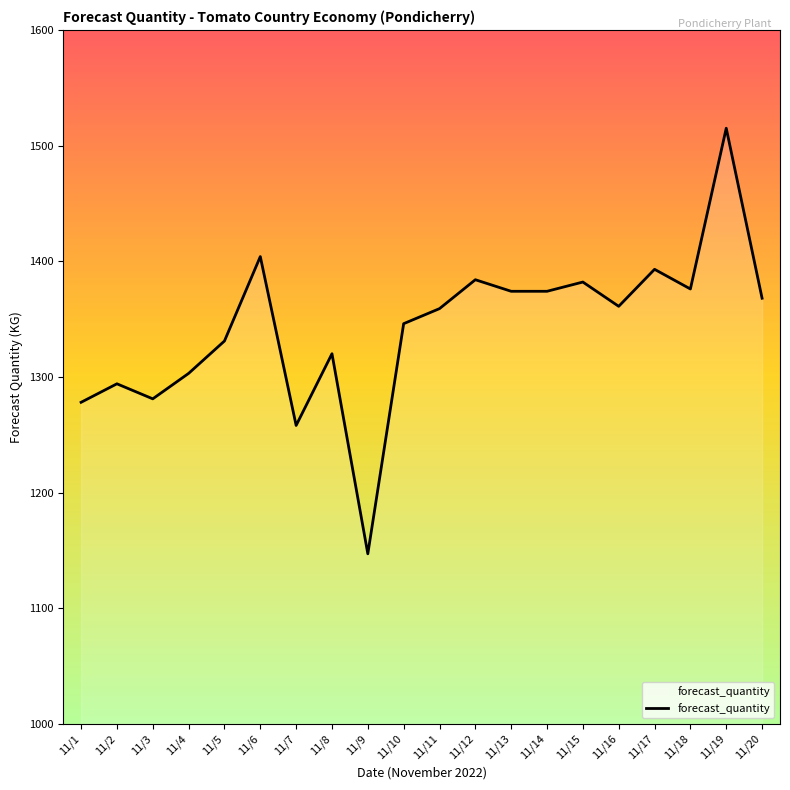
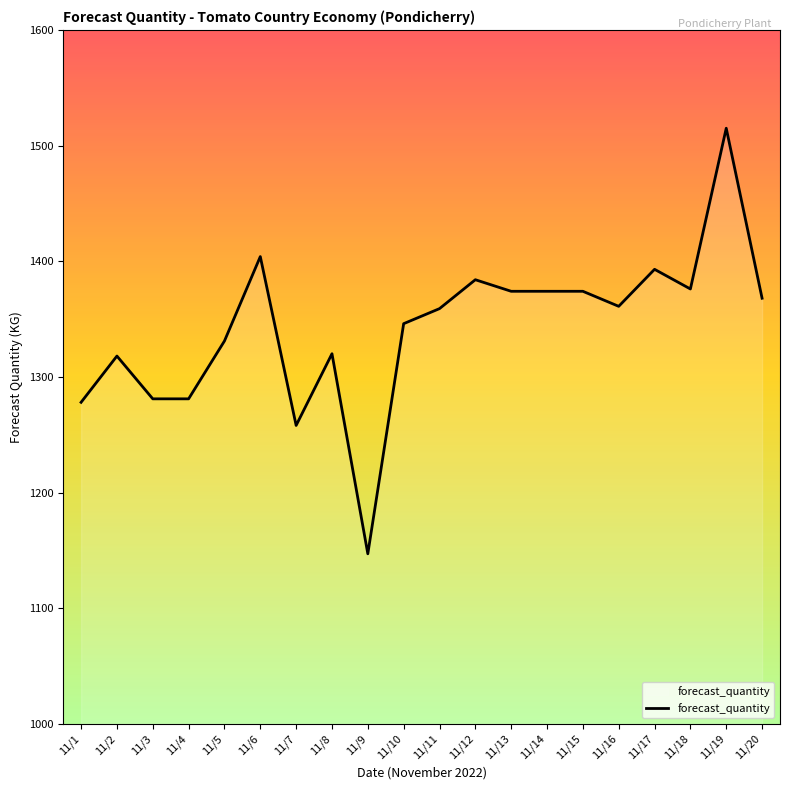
11/2: 1294 -> 1318
11/4: 1303 -> 1281
11/15: 1382 -> 1374
